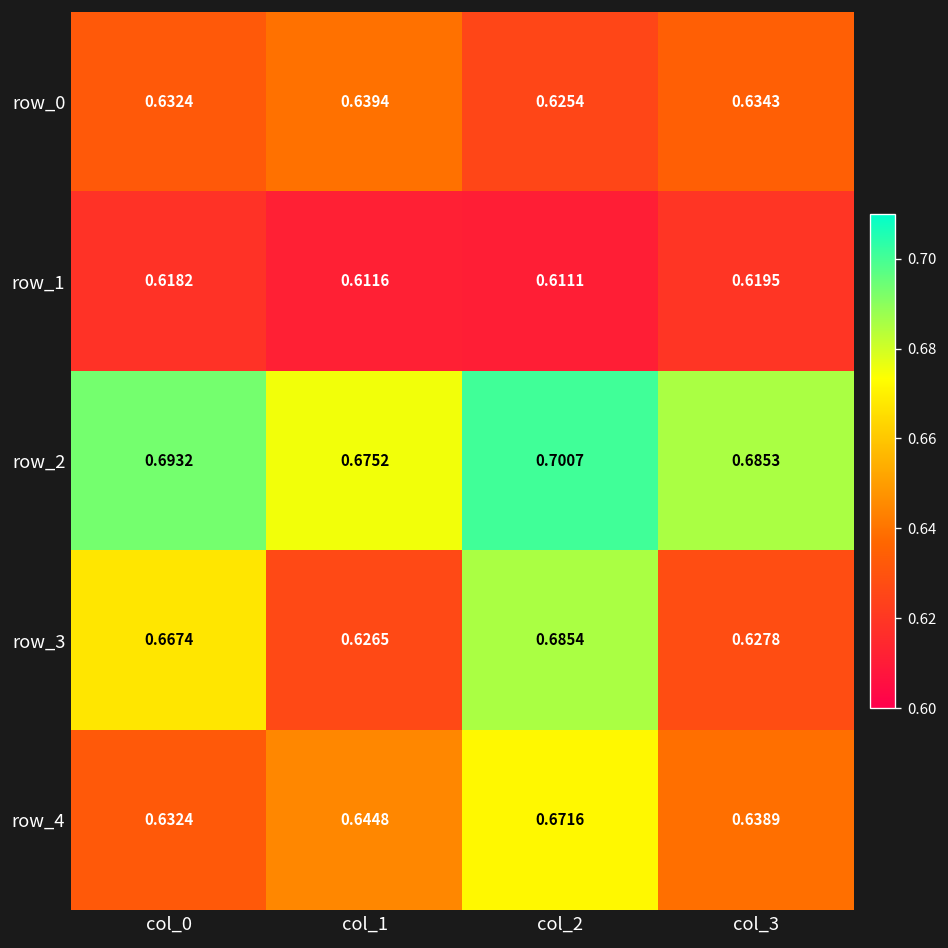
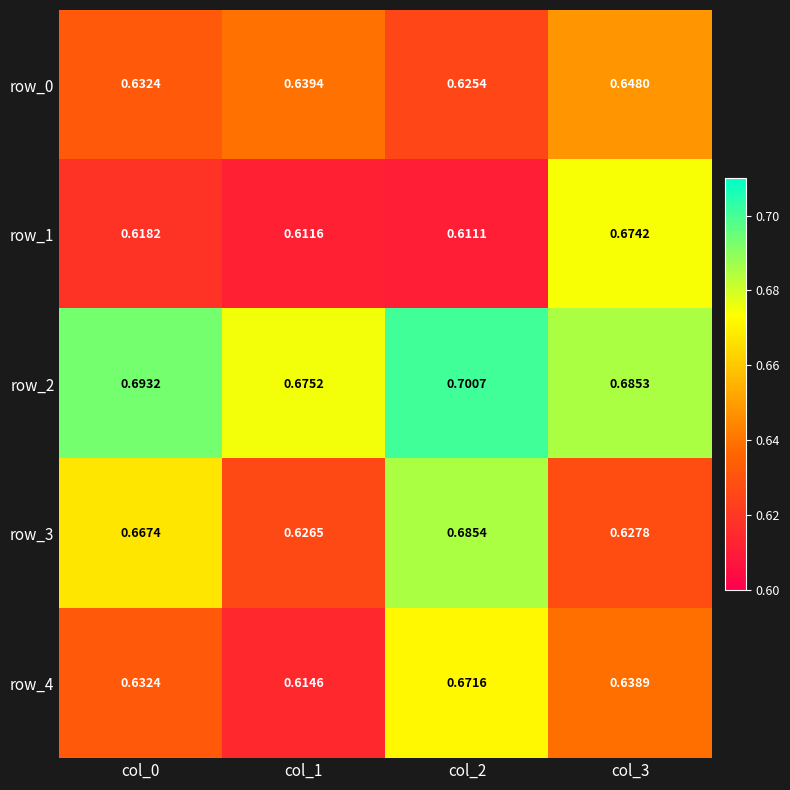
row_0, col_3: 0.6343 -> 0.6480
row_1, col_3: 0.6195 -> 0.6742
row_4, col_1: 0.6448 -> 0.6146
